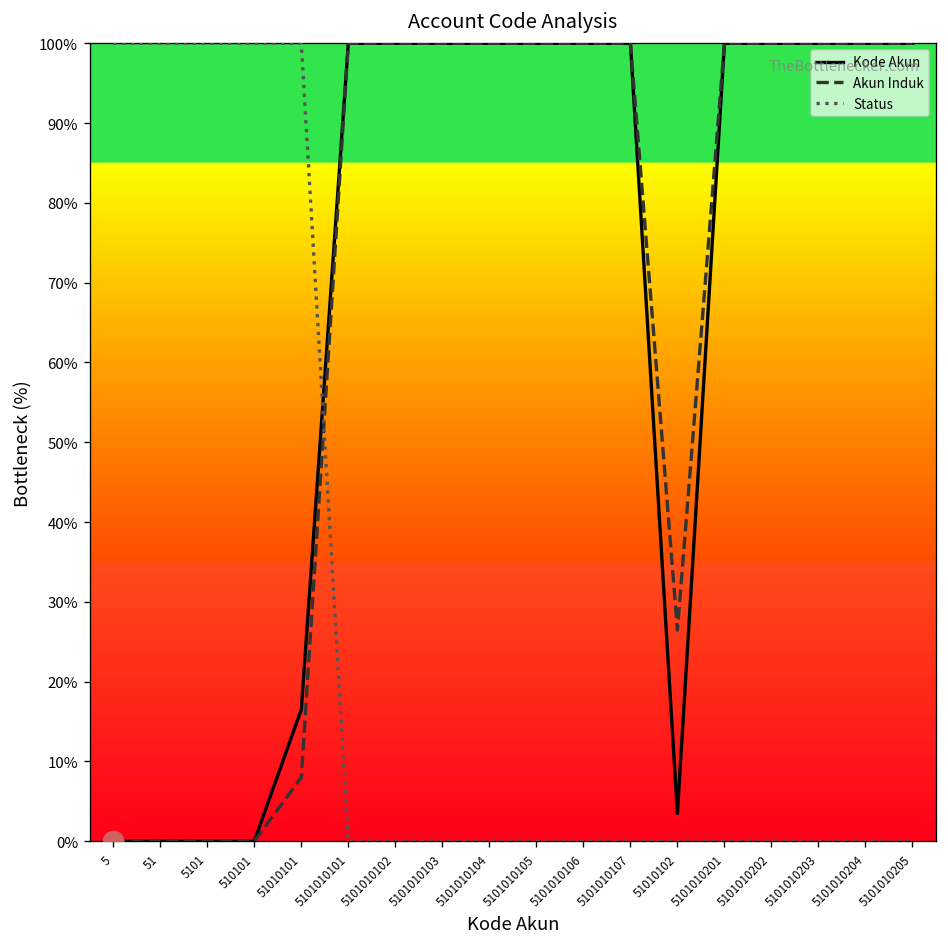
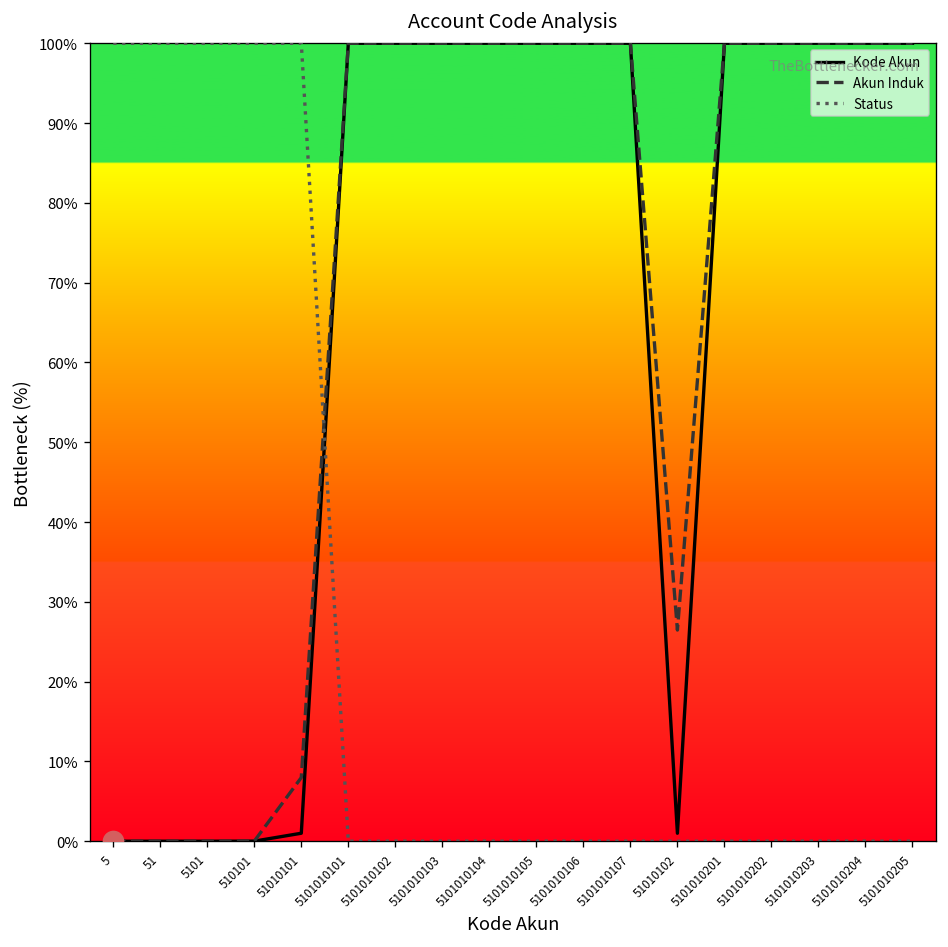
Kode Akun, 51010101: 17% -> 1%
Kode Akun, 51010102: 3% -> 1%
